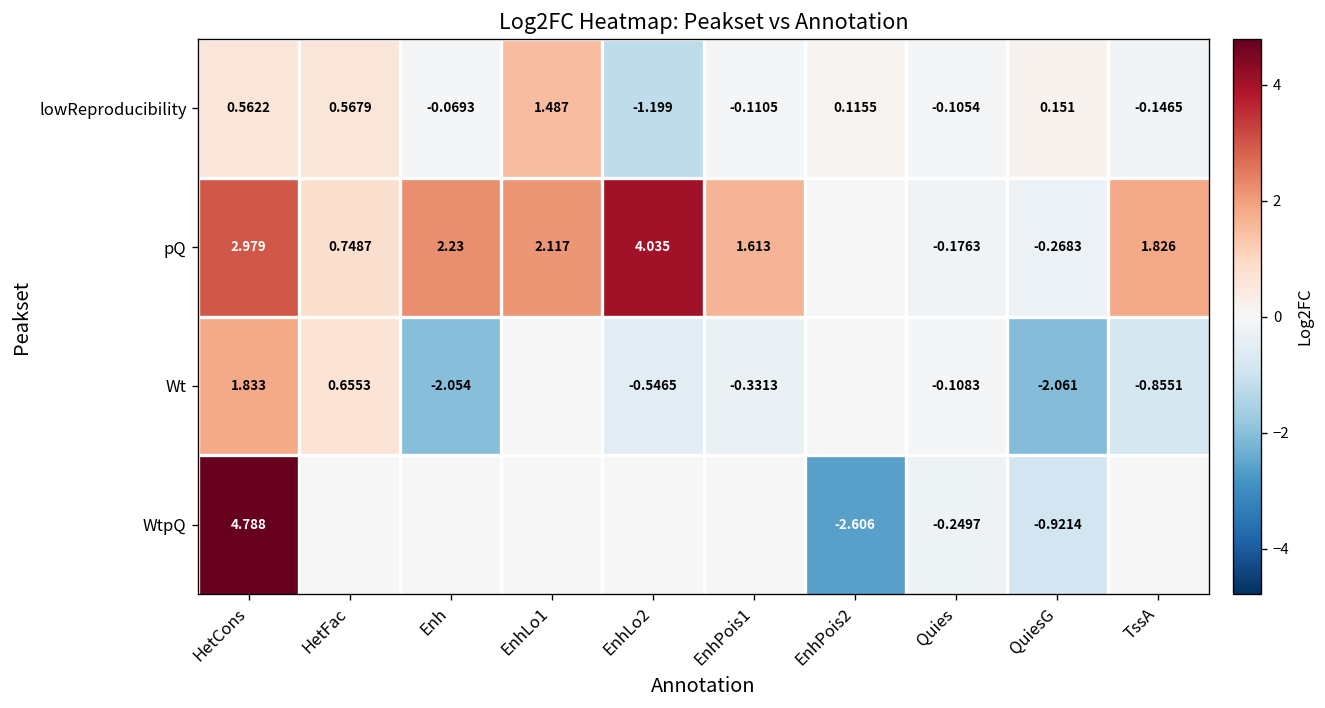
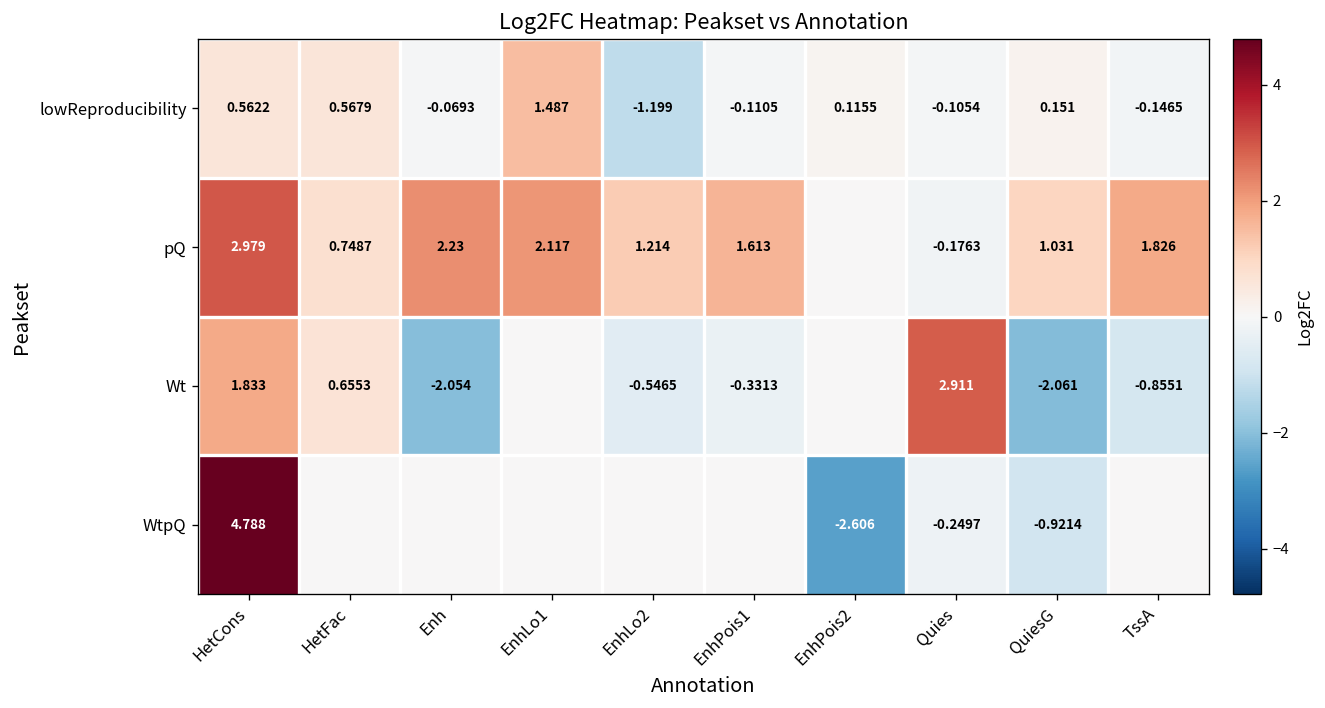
pQ, EnhLo2: 4.035 -> 1.214
pQ, QuiesG: -0.2683 -> 1.031
Wt, Quies: -0.1083 -> 2.911
